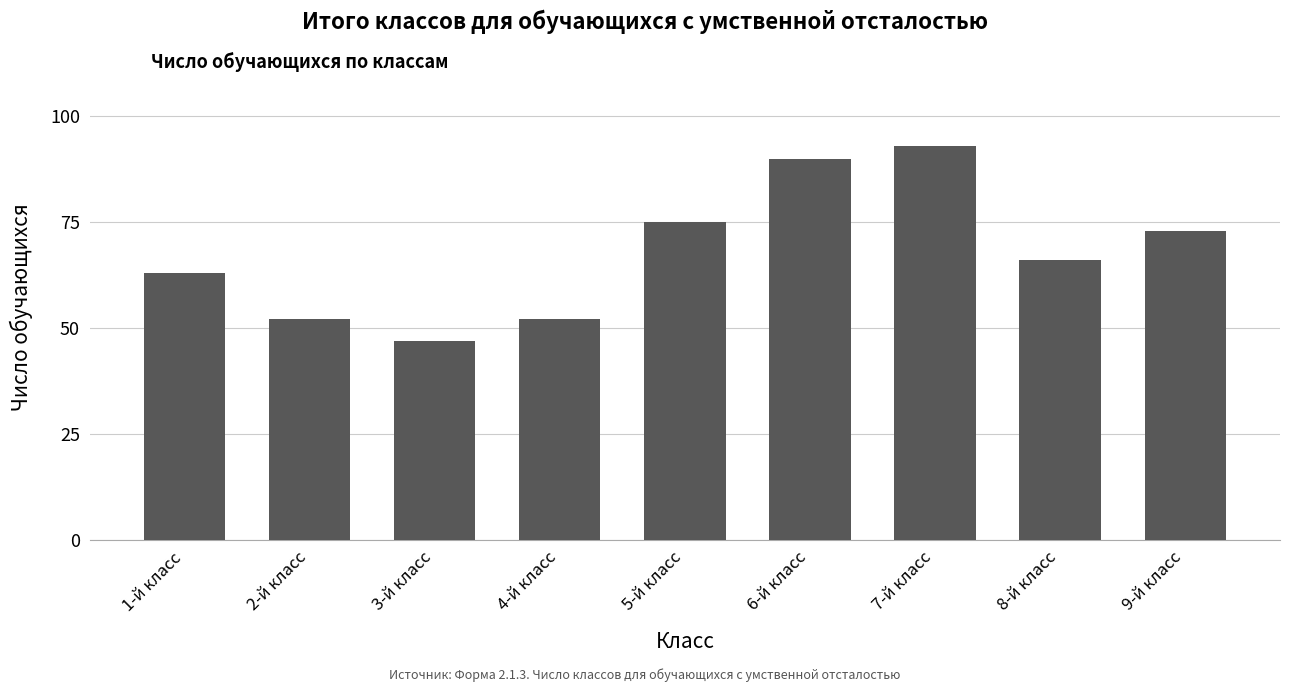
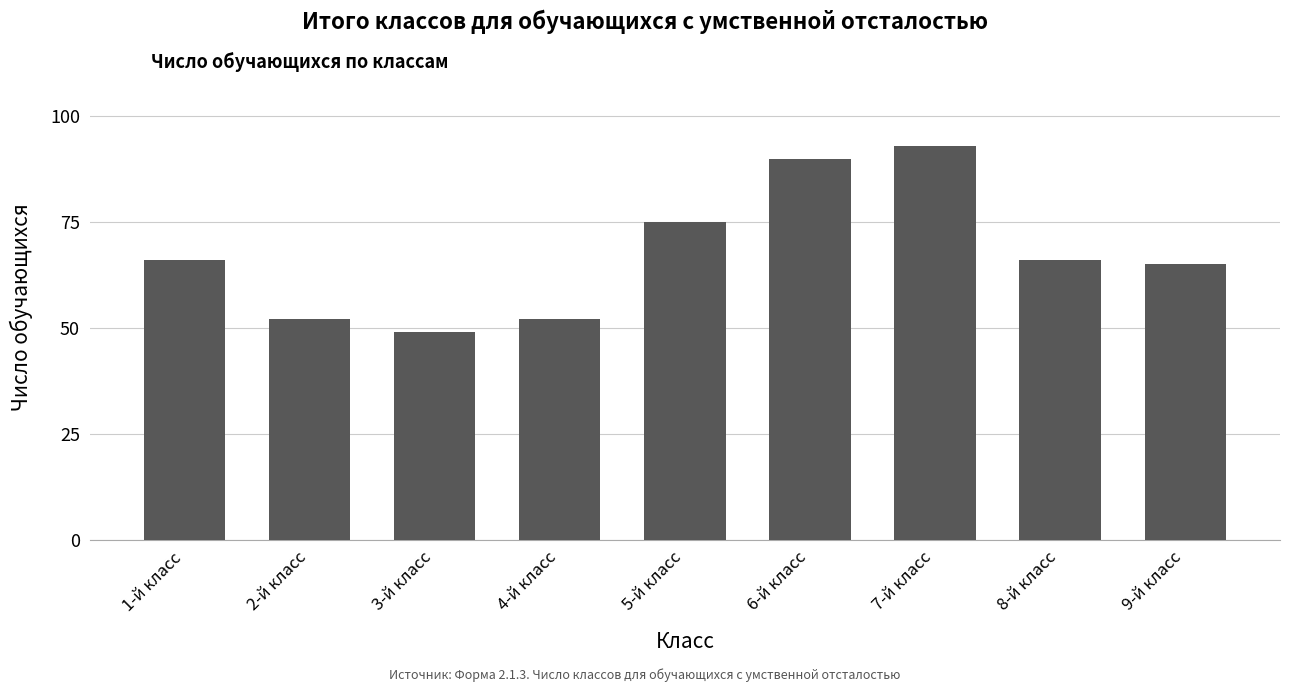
1-й класс: 63 -> 66
3-й класс: 47 -> 49
9-й класс: 73 -> 65
